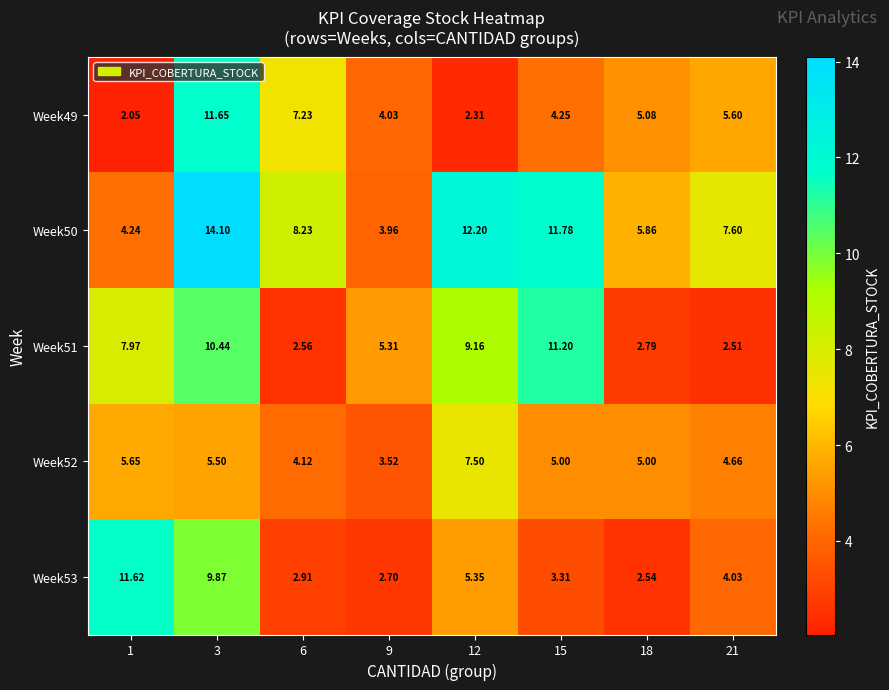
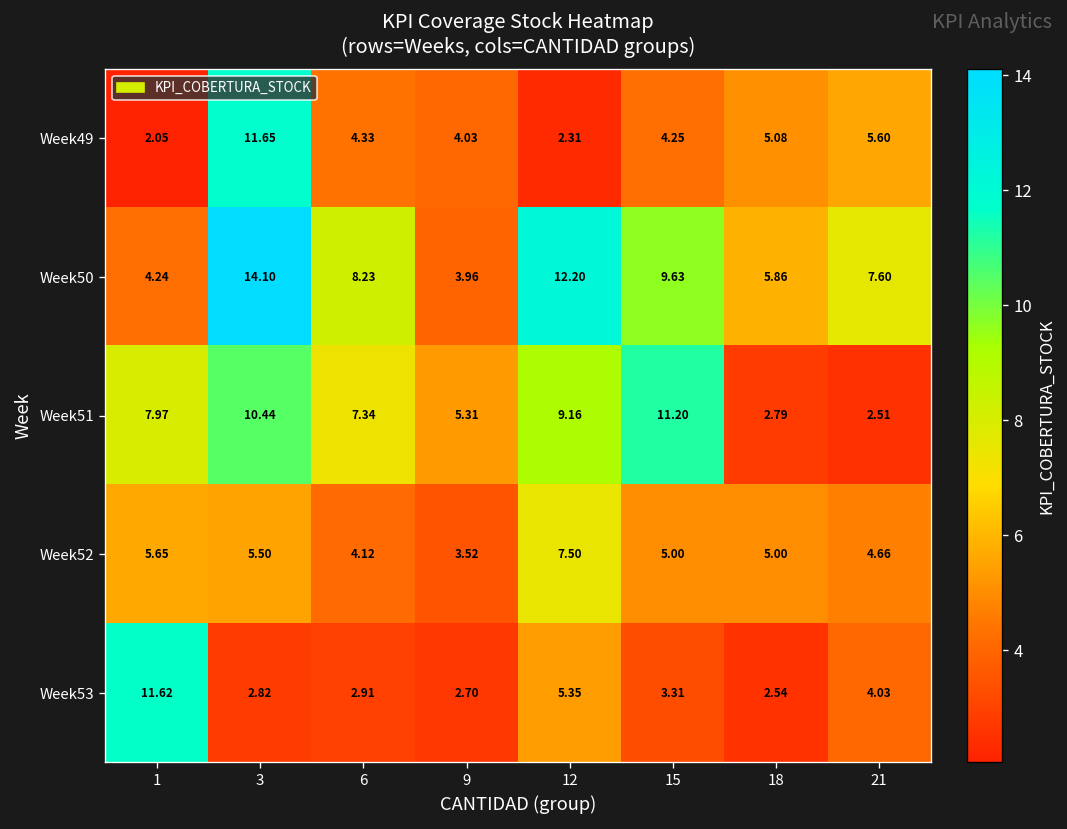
Week49, 6: 7.23 -> 4.33
Week50, 15: 11.78 -> 9.63
Week51, 6: 2.56 -> 7.34
Week53, 3: 9.87 -> 2.82
